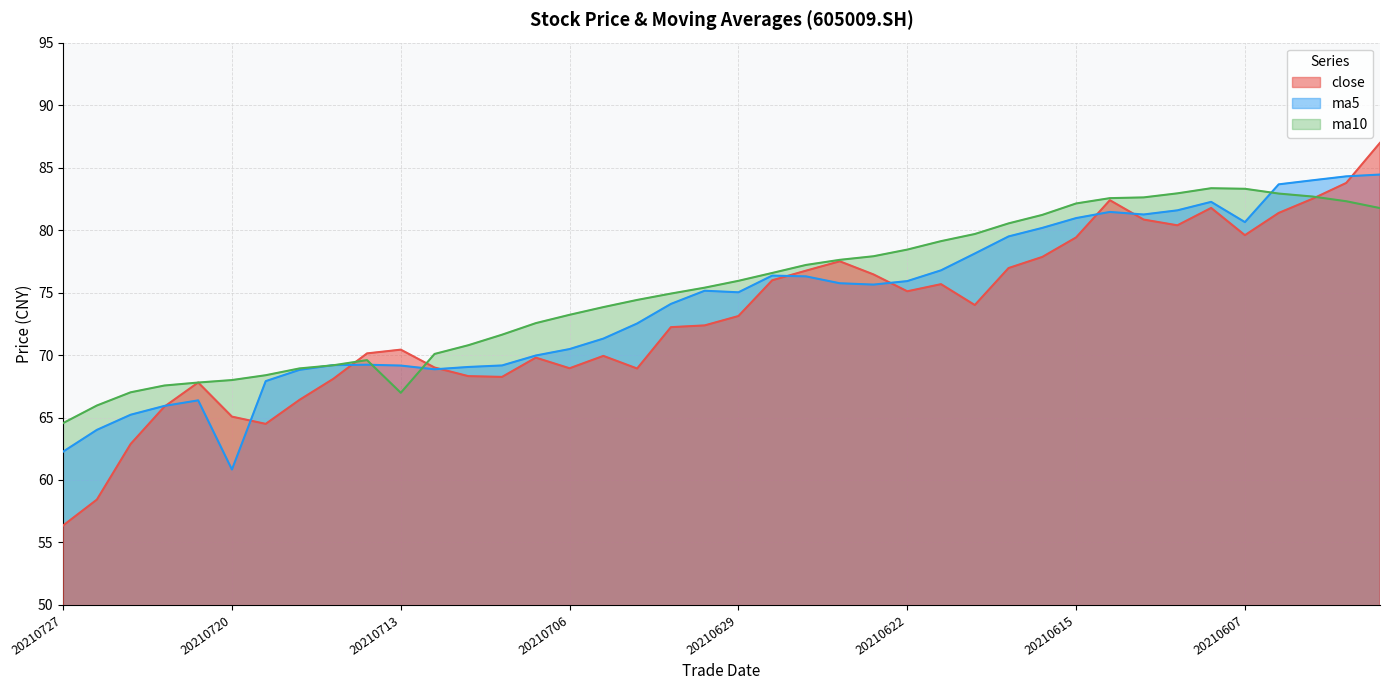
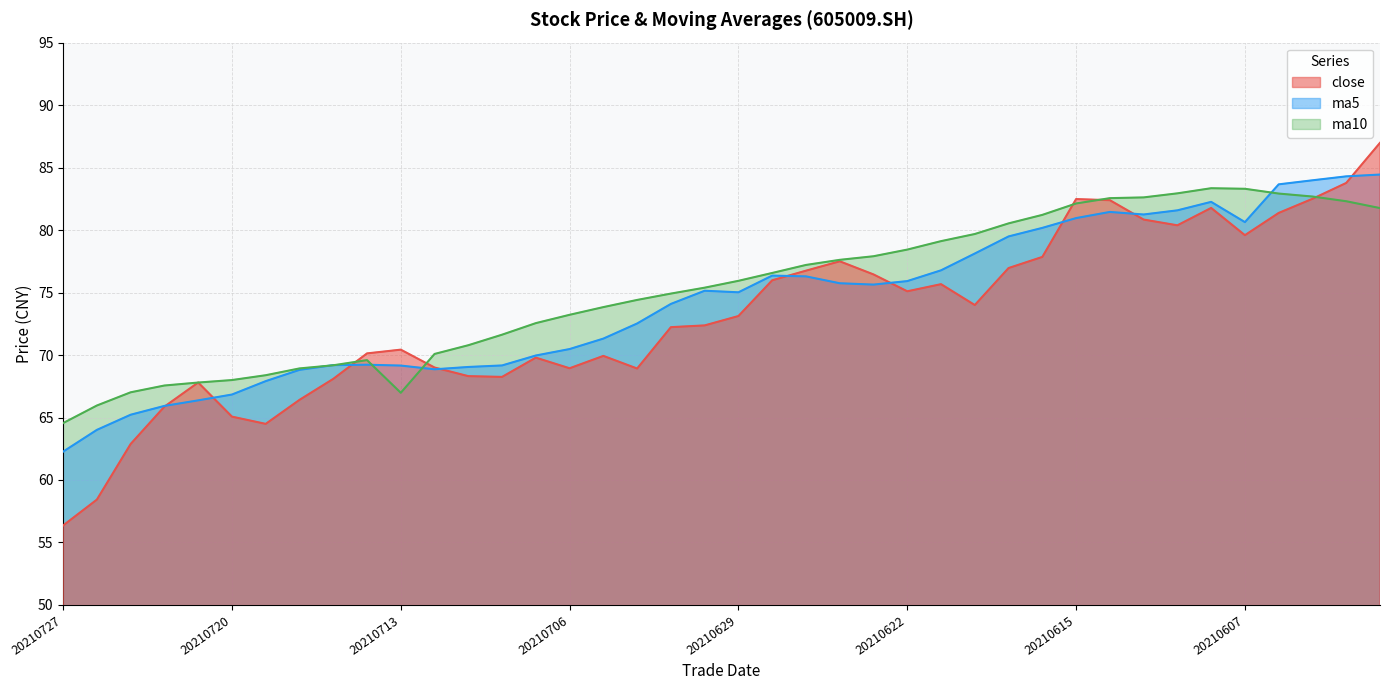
ma5, 20210720: 60.8 -> 66.8
close, 20210615: 79.4 -> 82.5
